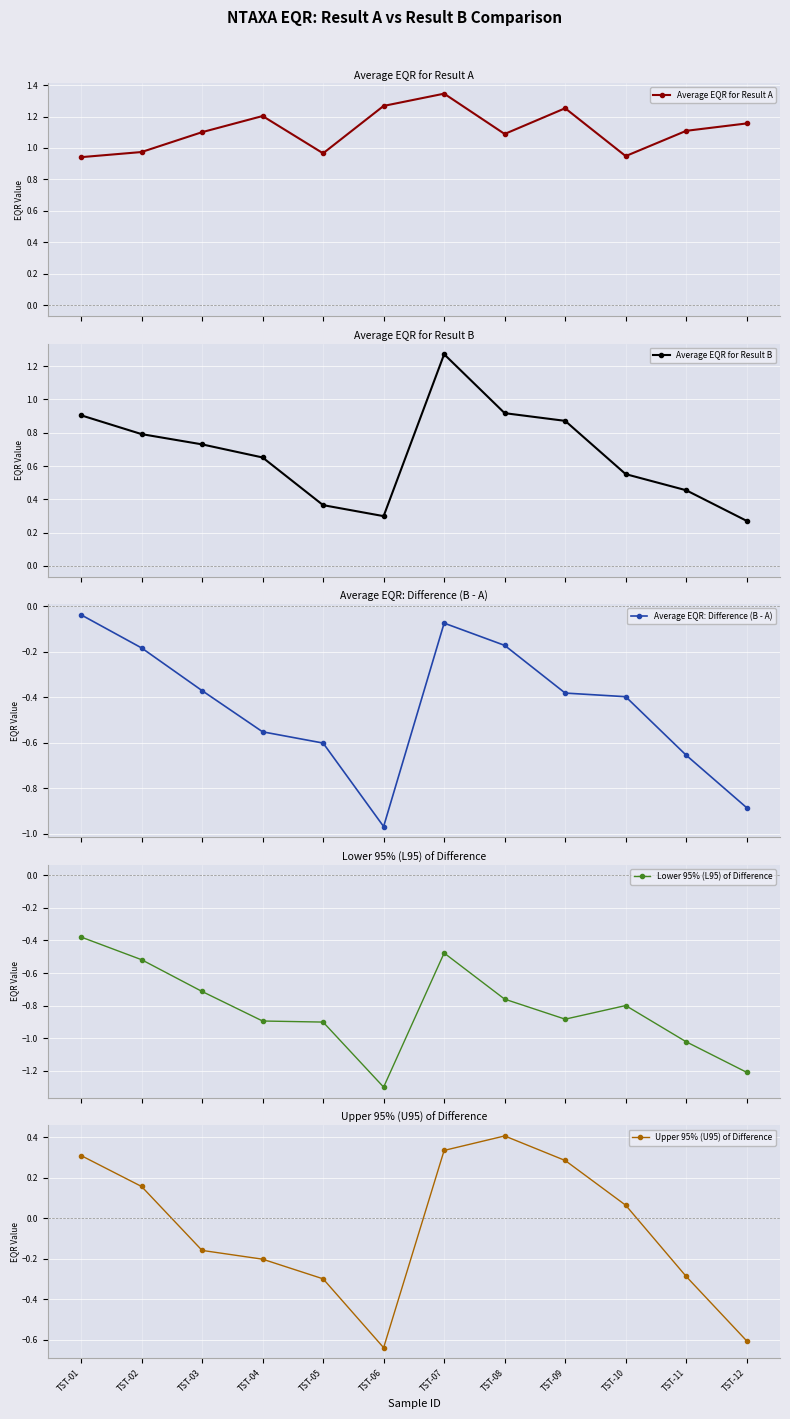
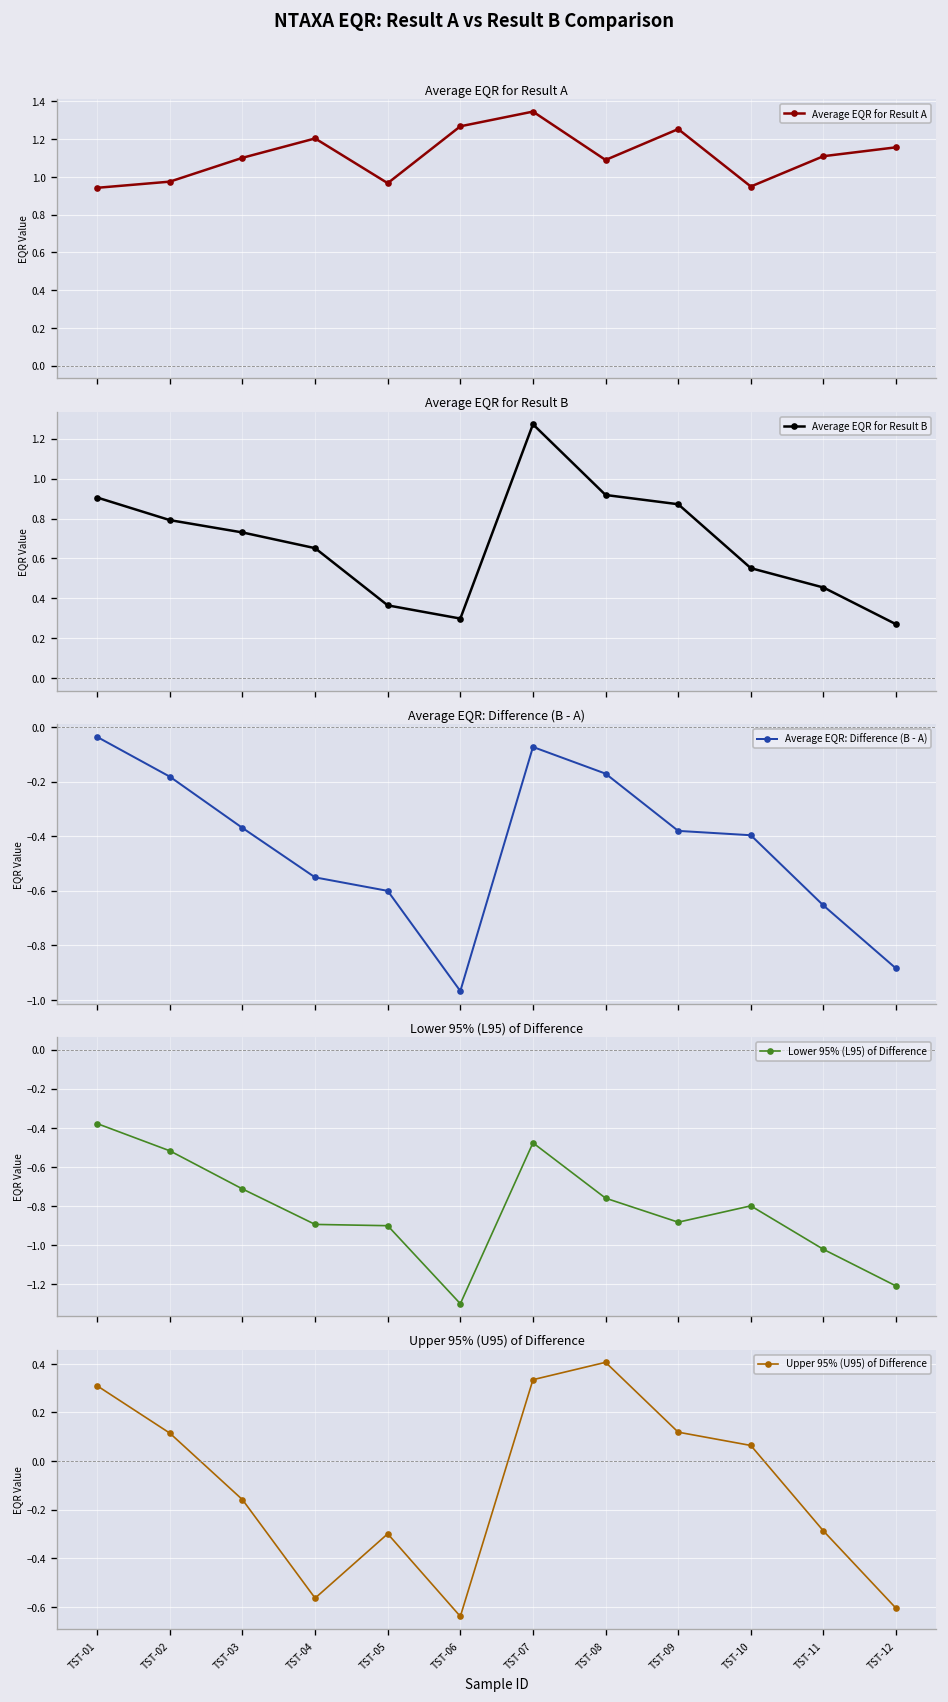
Upper 95% (U95) of Difference, TST-02: 0.16 -> 0.11
Upper 95% (U95) of Difference, TST-04: -0.20 -> -0.56
Upper 95% (U95) of Difference, TST-09: 0.29 -> 0.12
